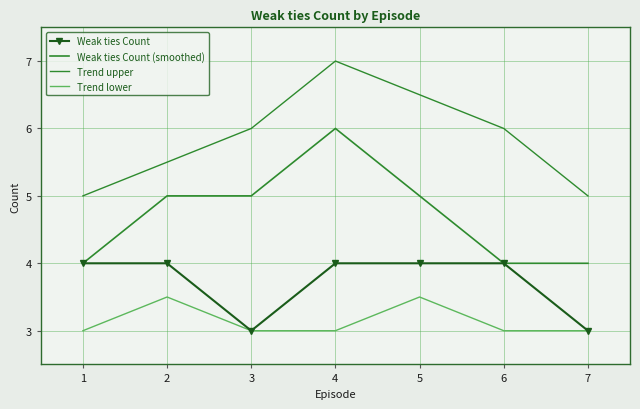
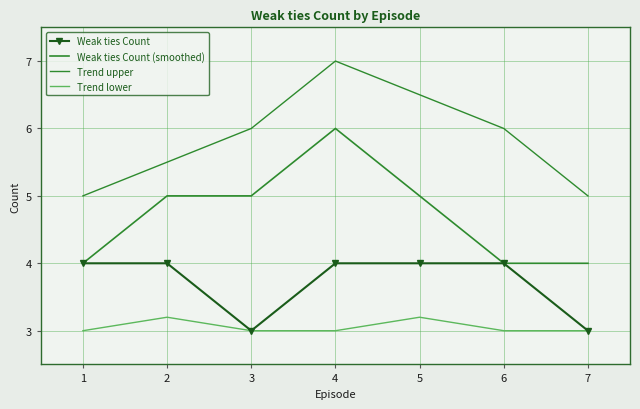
Trend lower, 2: 3.5 -> 3.2
Trend lower, 5: 3.5 -> 3.2
